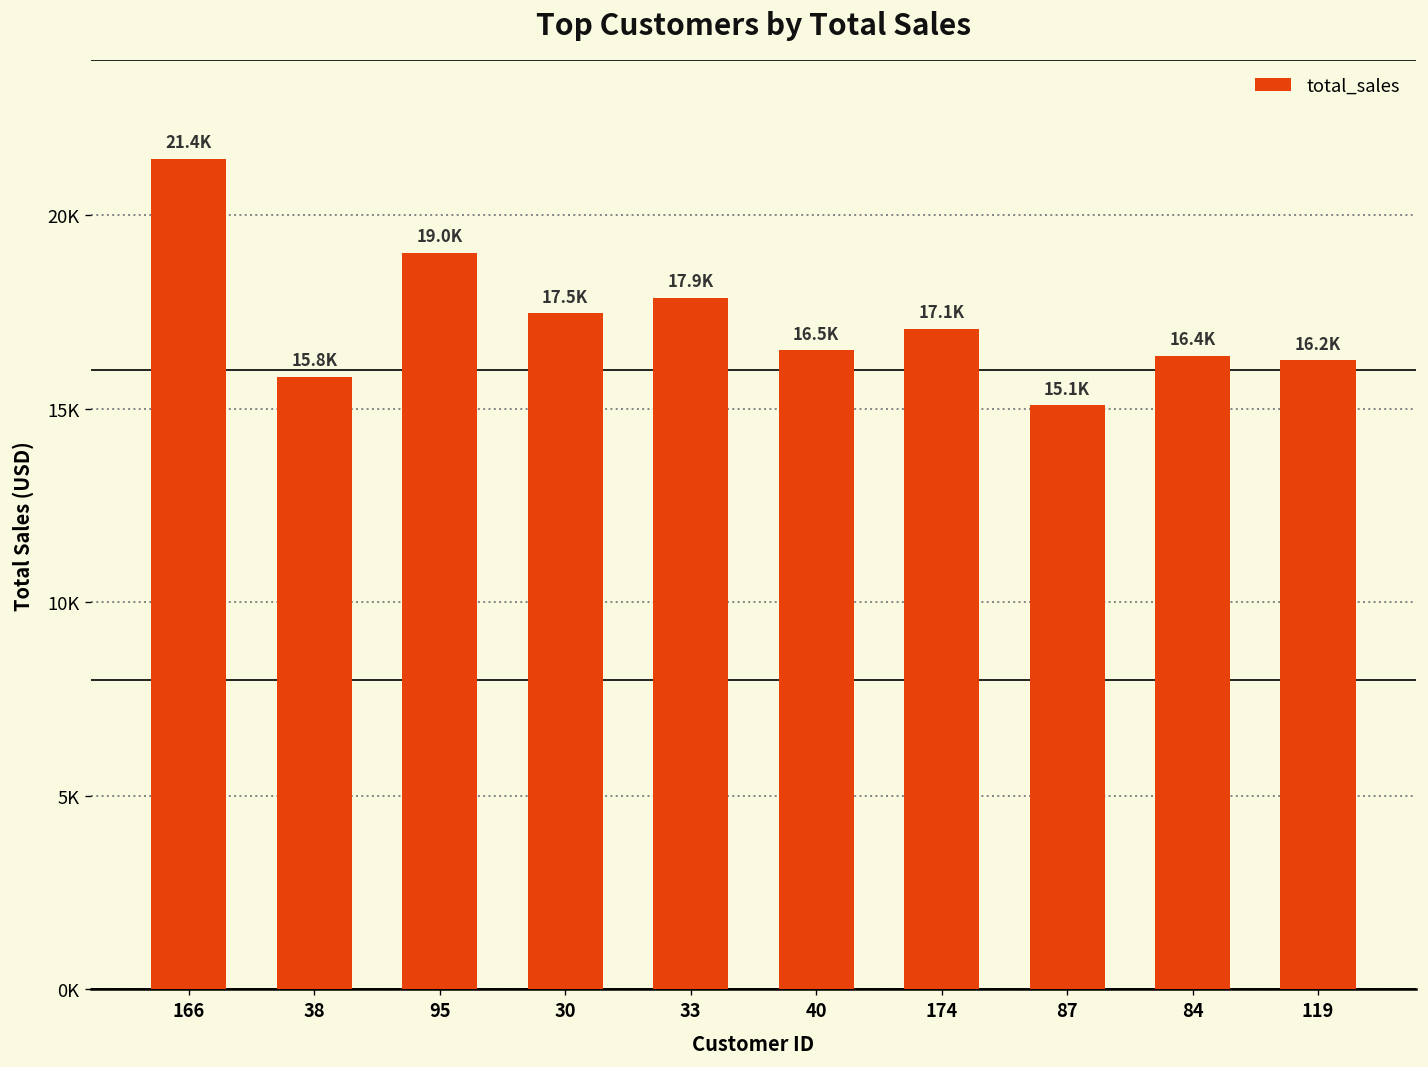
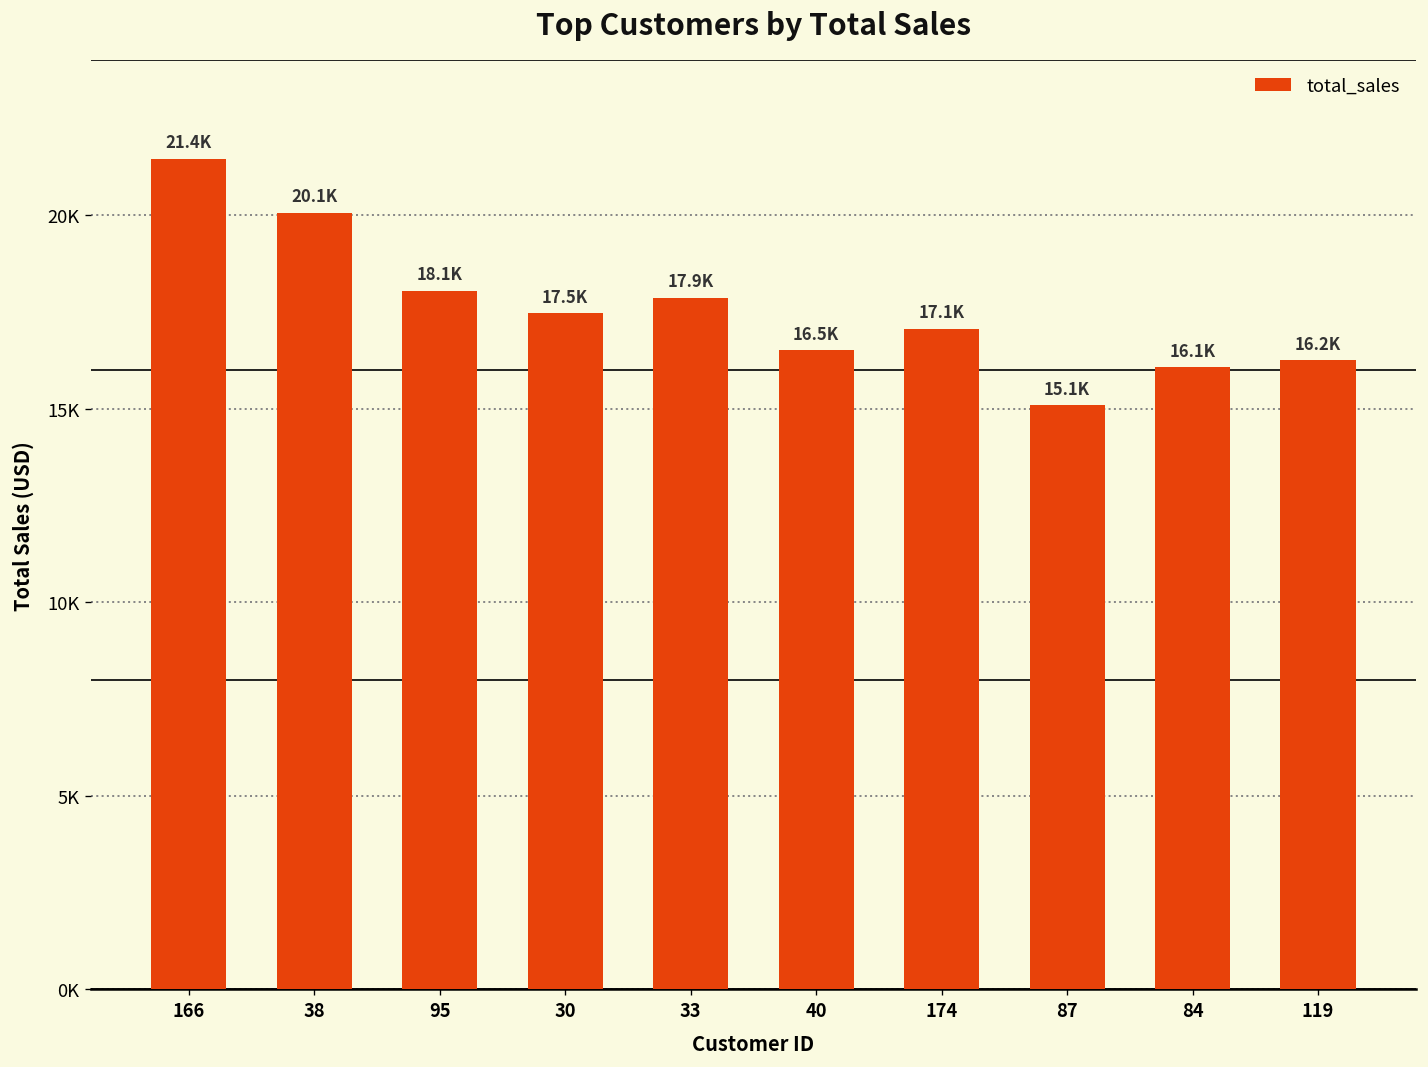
38: 15.8K -> 20.1K
95: 19.0K -> 18.1K
84: 16.4K -> 16.1K
